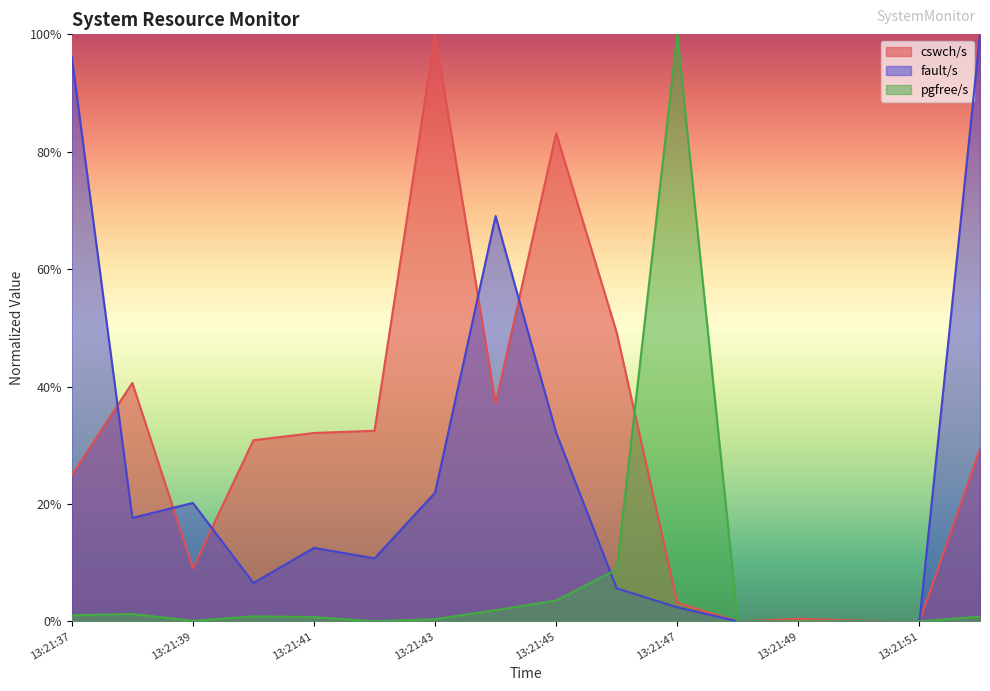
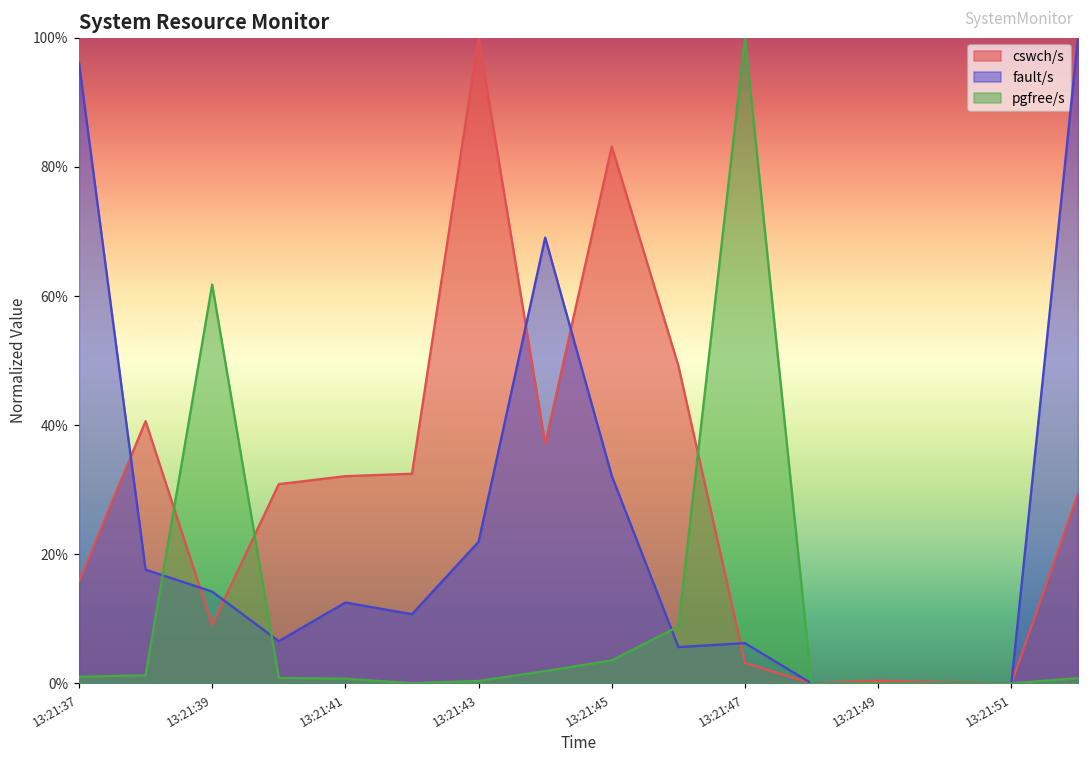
cswch/s, 13:21:37: 25% -> 16%
fault/s, 13:21:39: 20% -> 14%
pgfree/s, 13:21:39: 0% -> 62%
fault/s, 13:21:47: 2% -> 6%
